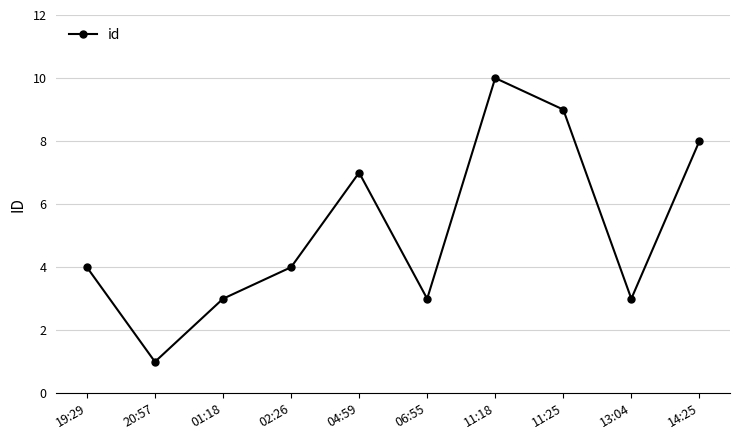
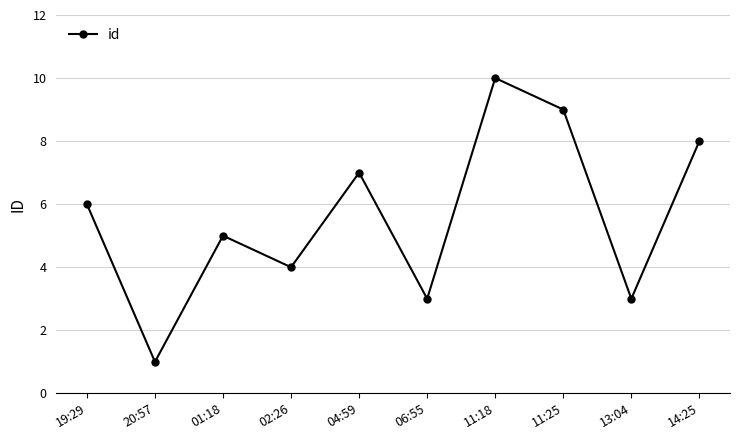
19:29: 4 -> 6
01:18: 3 -> 5
